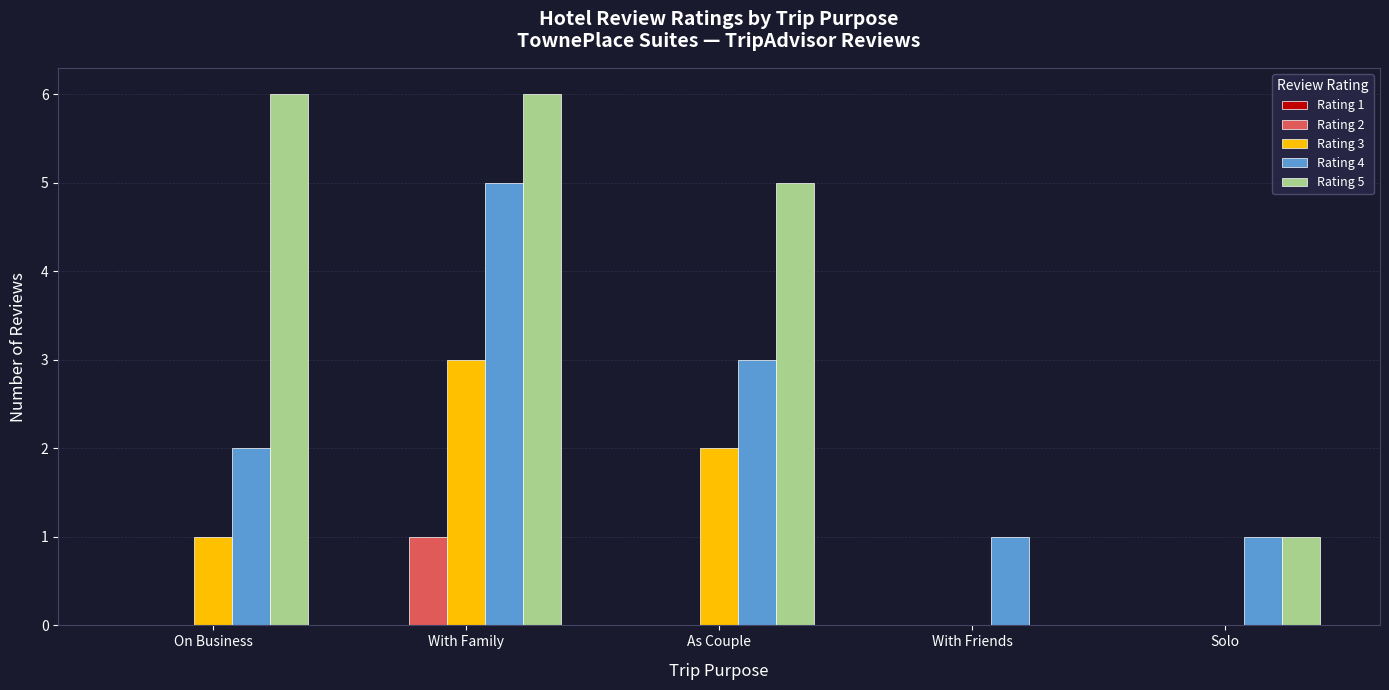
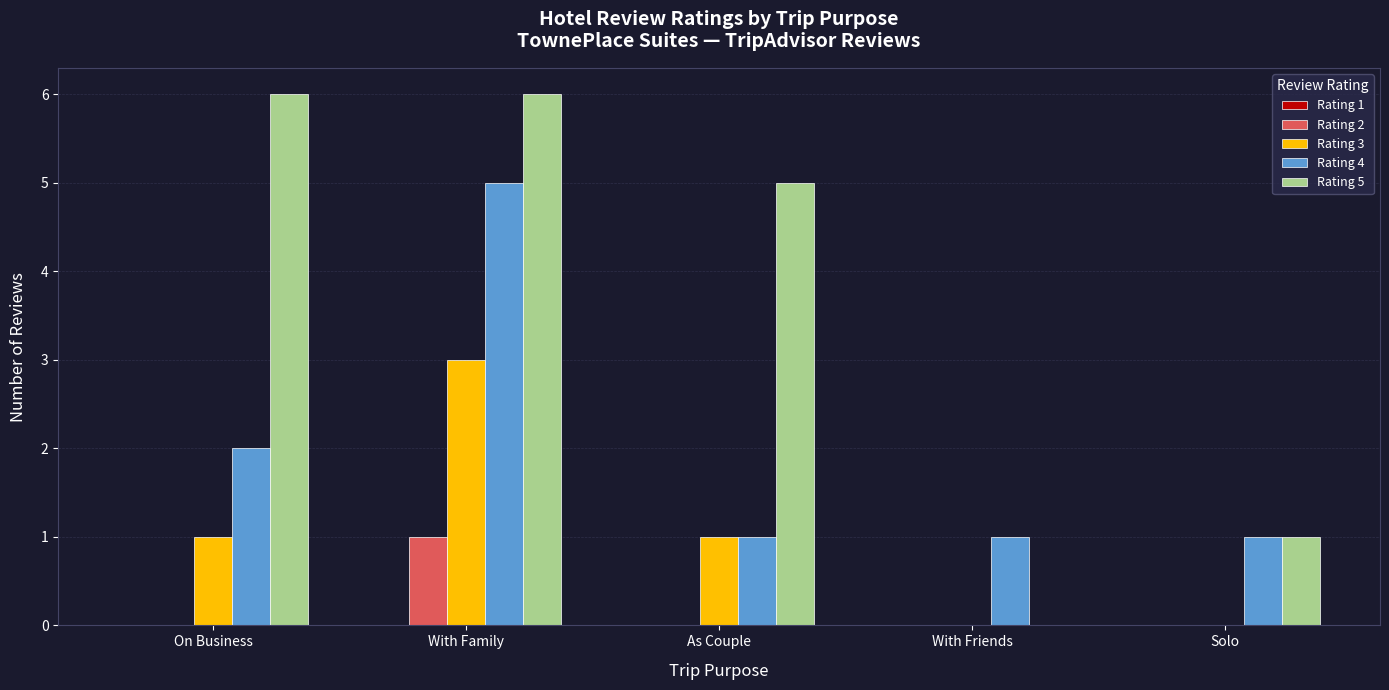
Rating 3, As Couple: 2 -> 1
Rating 4, As Couple: 3 -> 1
